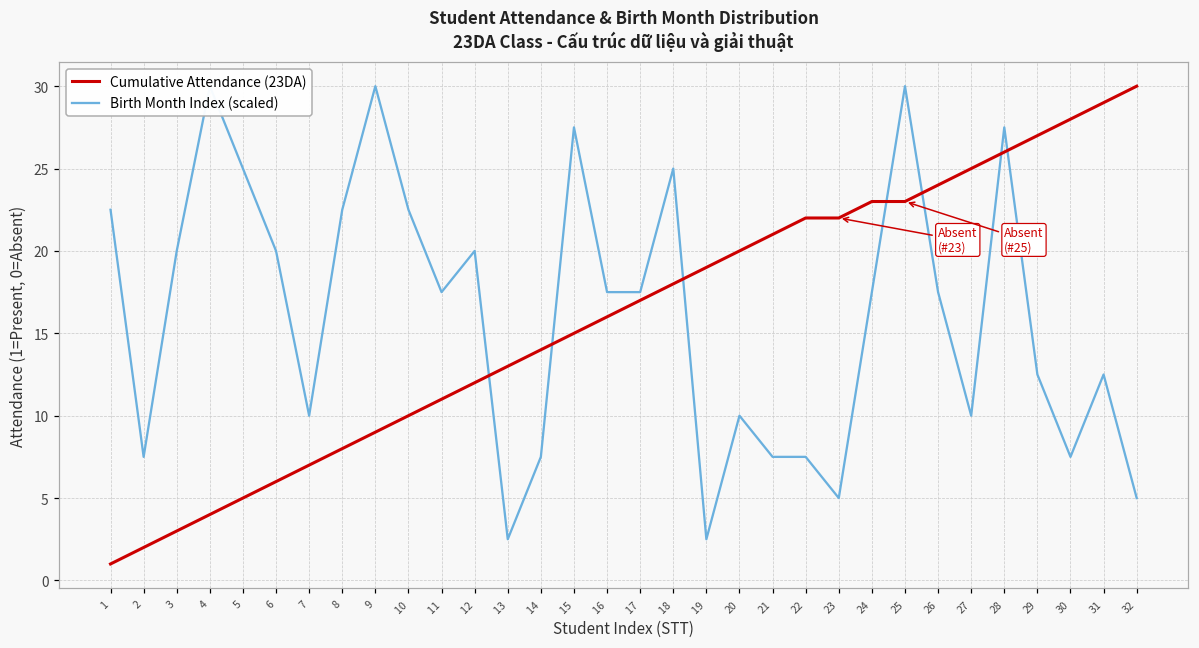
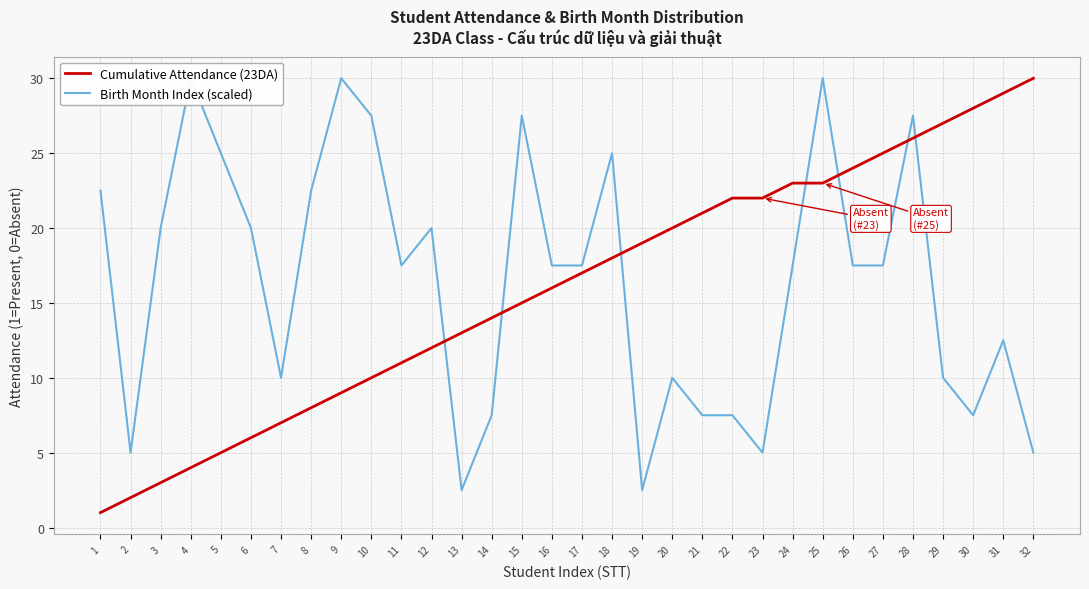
Birth Month Index (scaled), 2: 7.5 -> 5.0
Birth Month Index (scaled), 10: 22.5 -> 27.5
Birth Month Index (scaled), 27: 10.0 -> 17.5
Birth Month Index (scaled), 29: 12.5 -> 10.0
